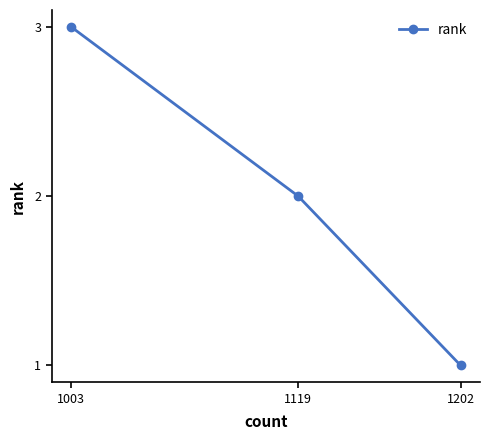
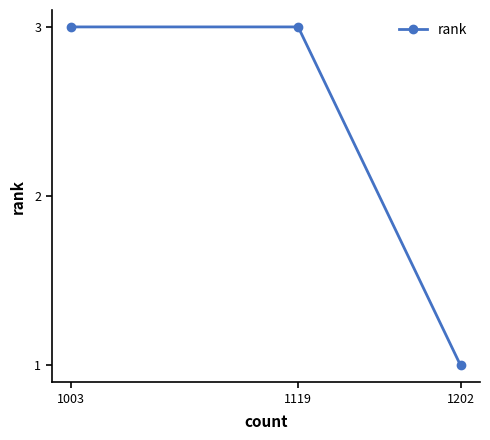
1119: 2 -> 3
